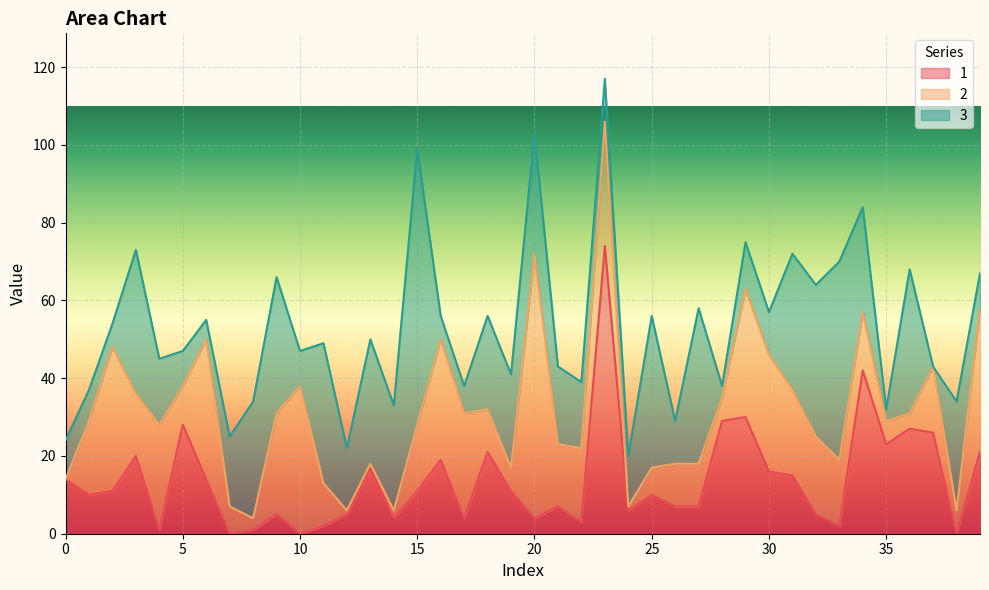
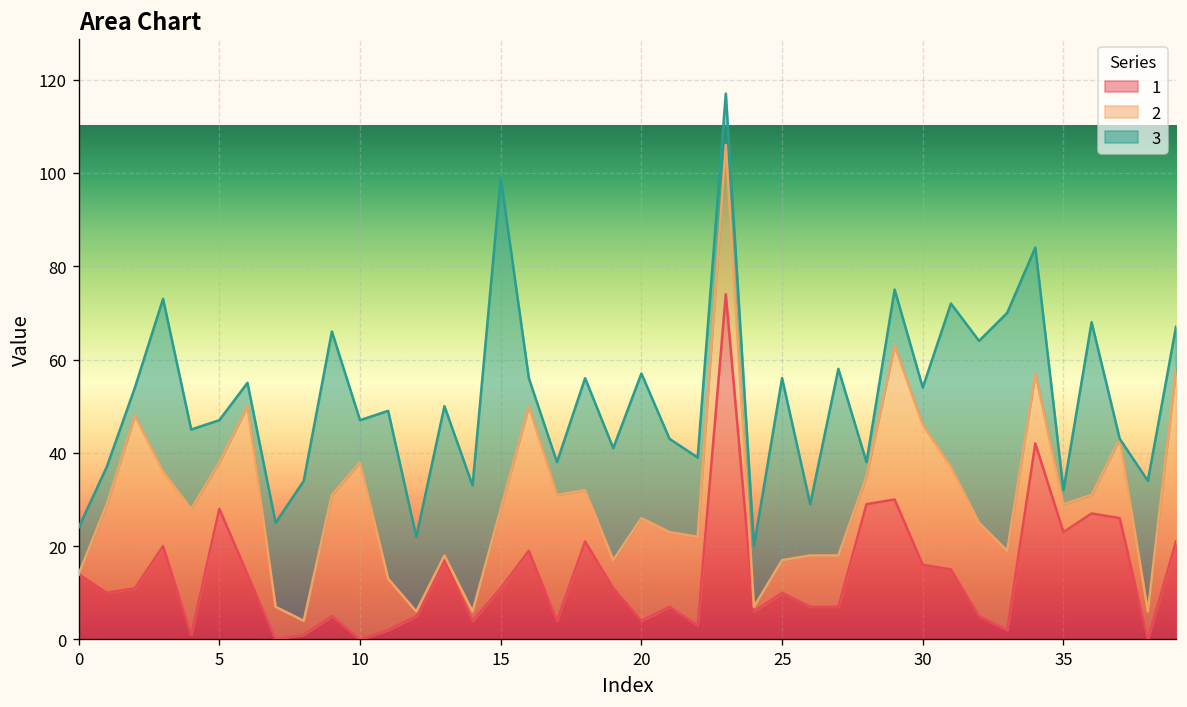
2, 20: 68 -> 22
3, 30: 11 -> 8
